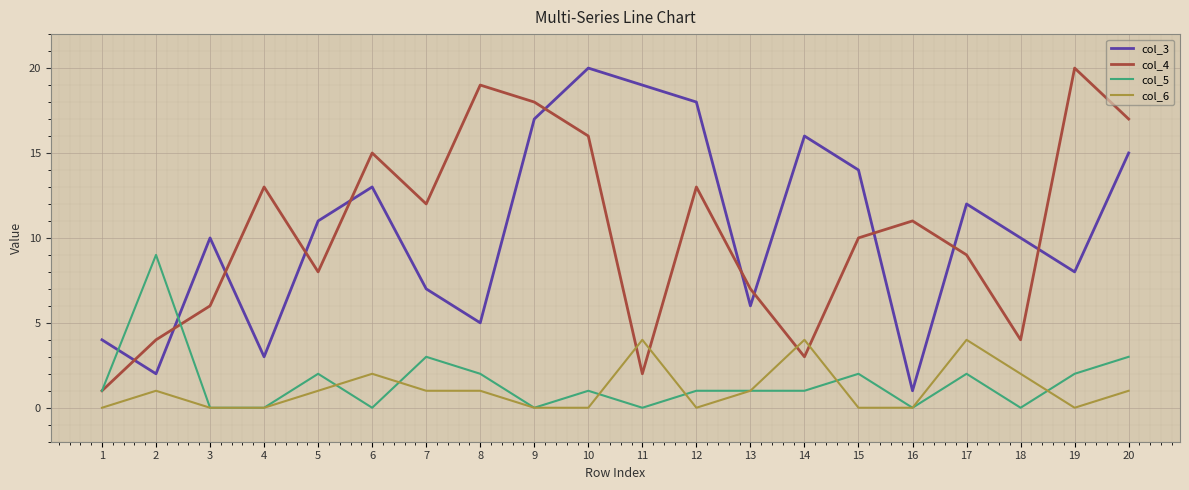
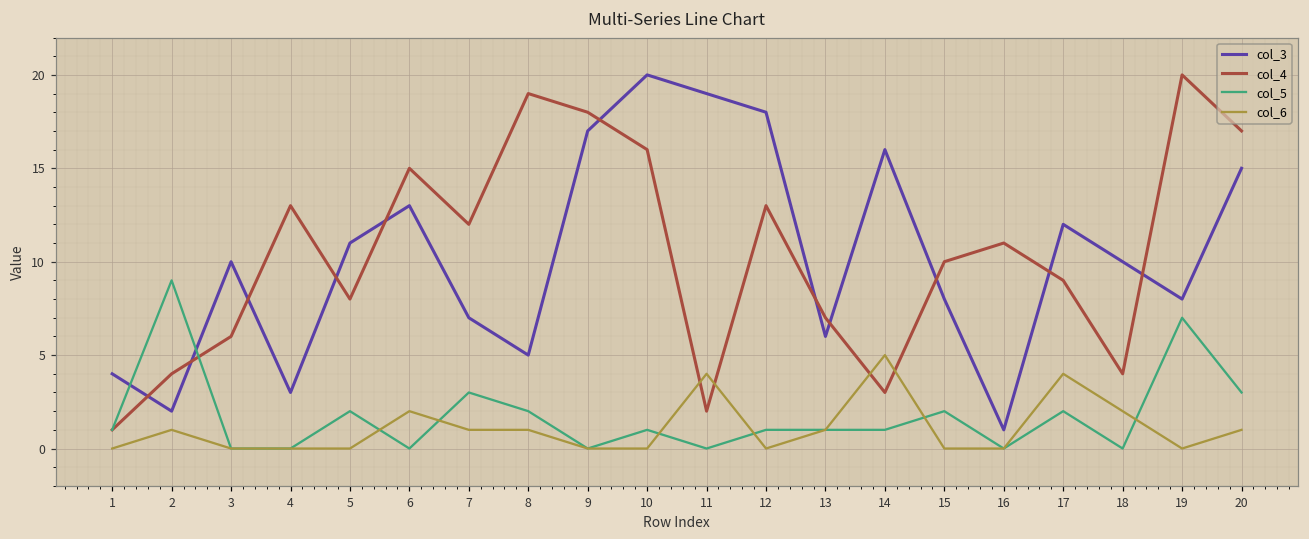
col_6, 5: 1 -> 0
col_6, 14: 4 -> 5
col_3, 15: 14 -> 8
col_5, 19: 2 -> 7
